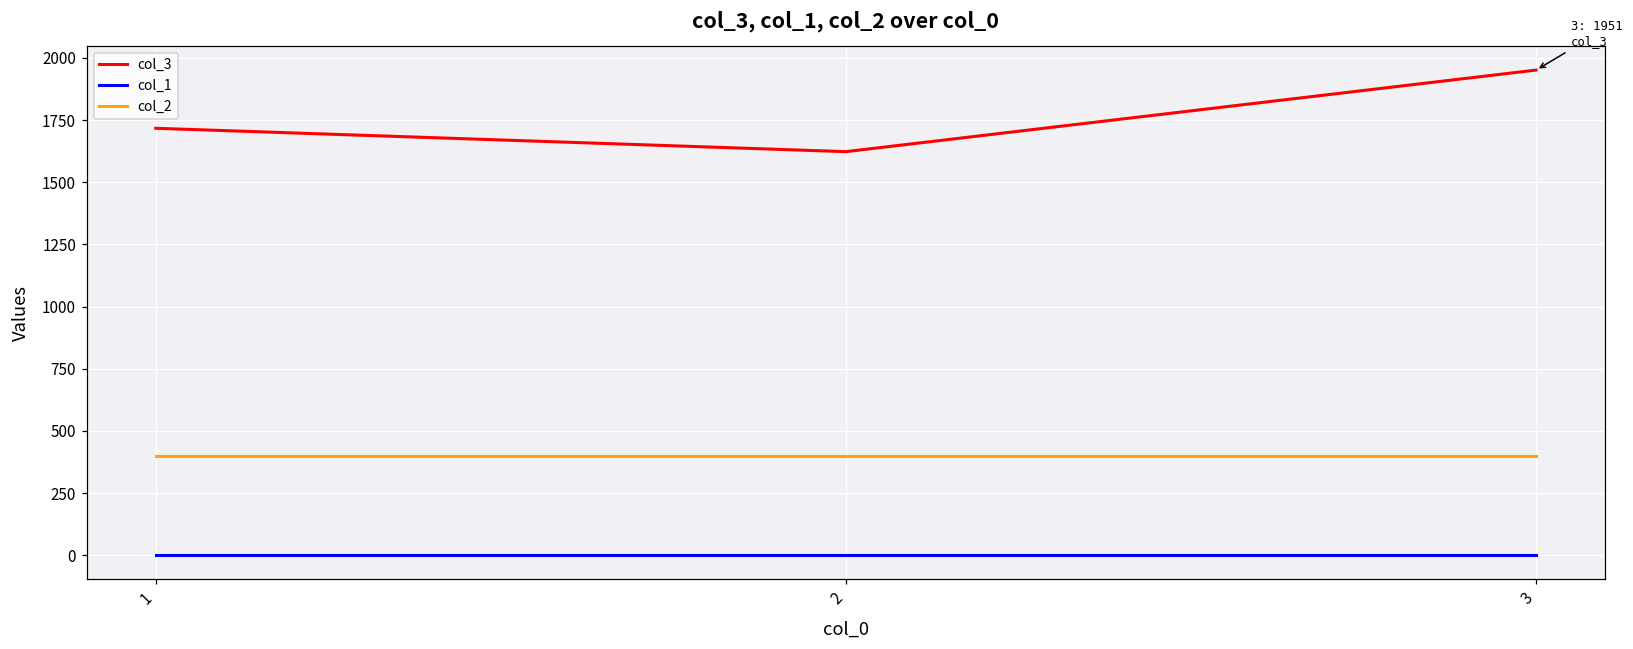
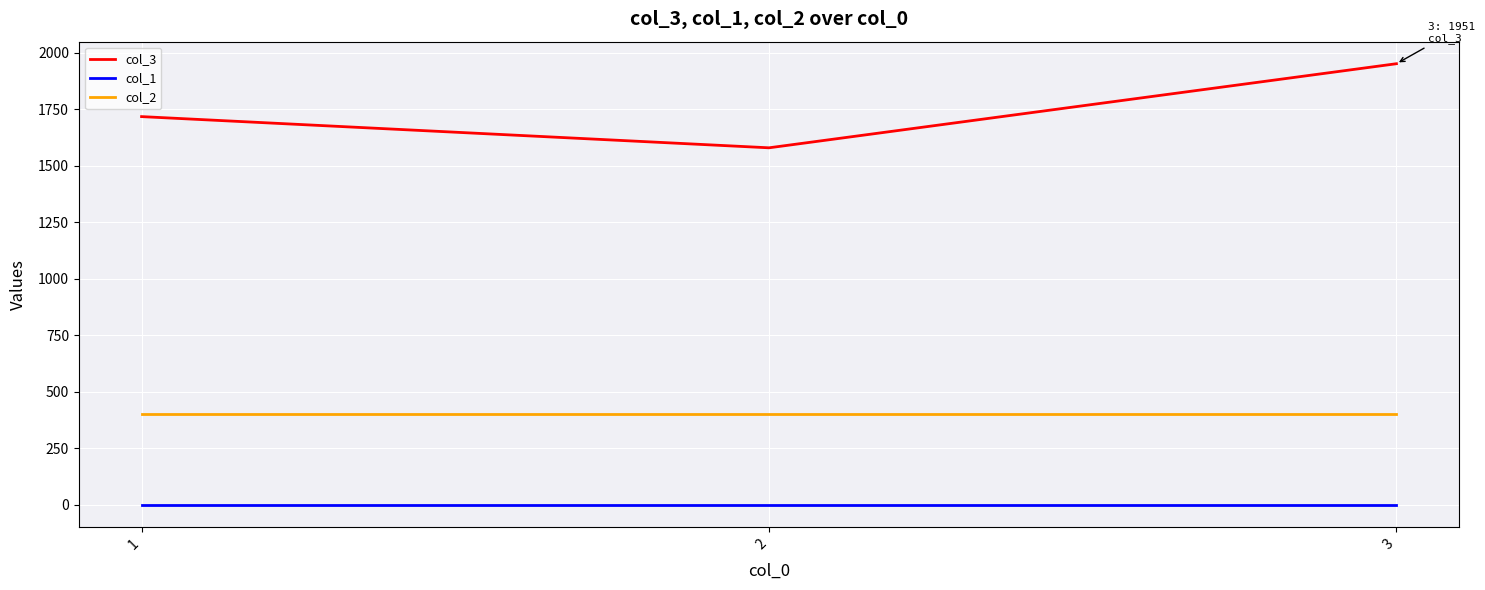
col_3, 2: 1620 -> 1580
